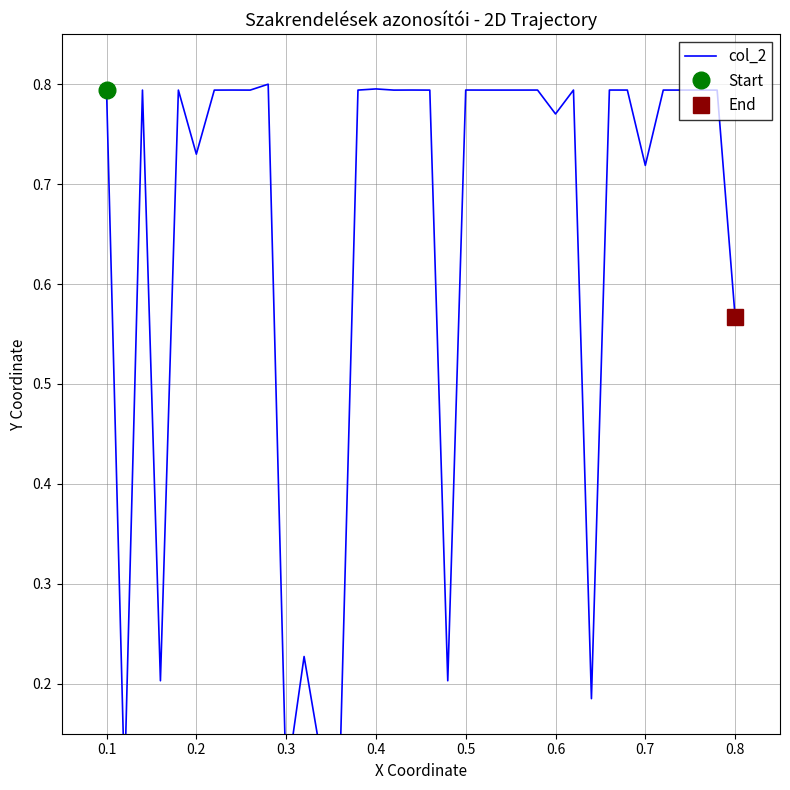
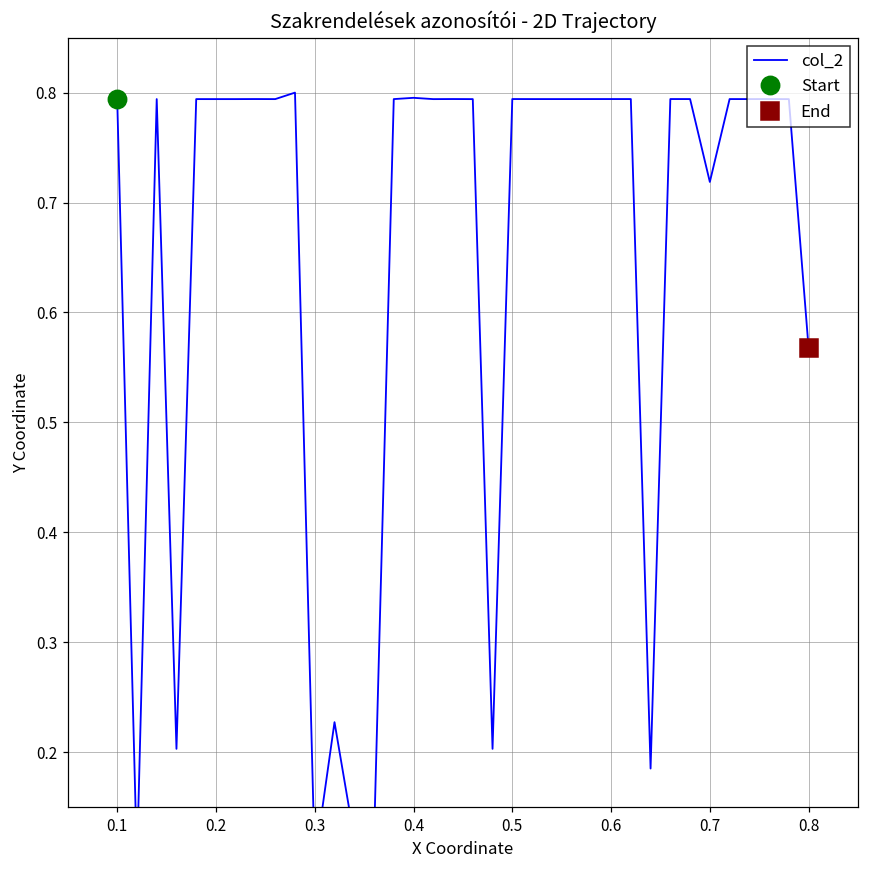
col_2, 0.2: 0.73 -> 0.79
col_2, 0.6: 0.77 -> 0.79
